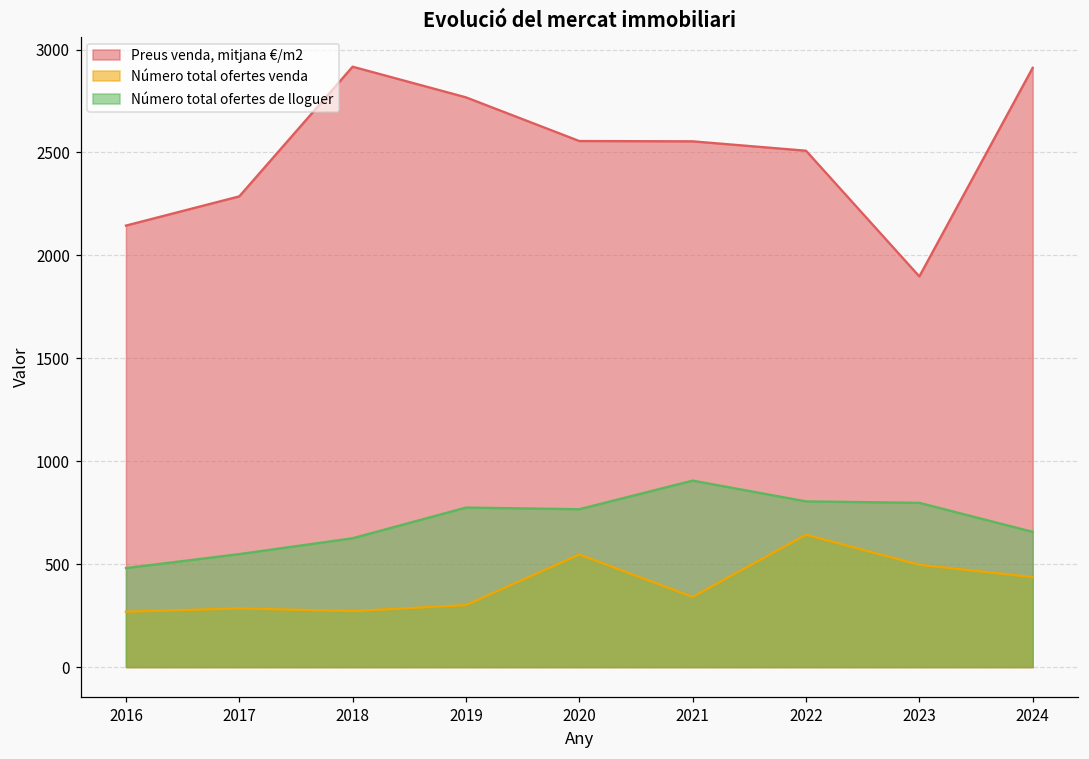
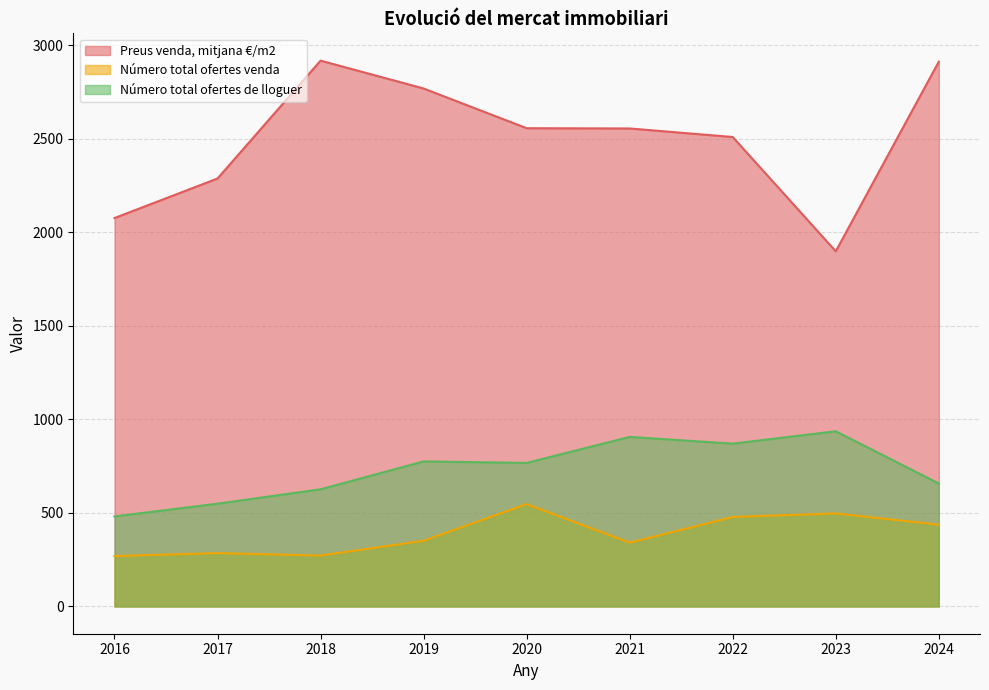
Preus venda, mitjana €/m2, 2016: 2140 -> 2080
Número total ofertes venda, 2019: 300 -> 350
Número total ofertes venda, 2022: 640 -> 480
Número total ofertes de lloguer, 2022: 810 -> 870
Número total ofertes de lloguer, 2023: 800 -> 940
